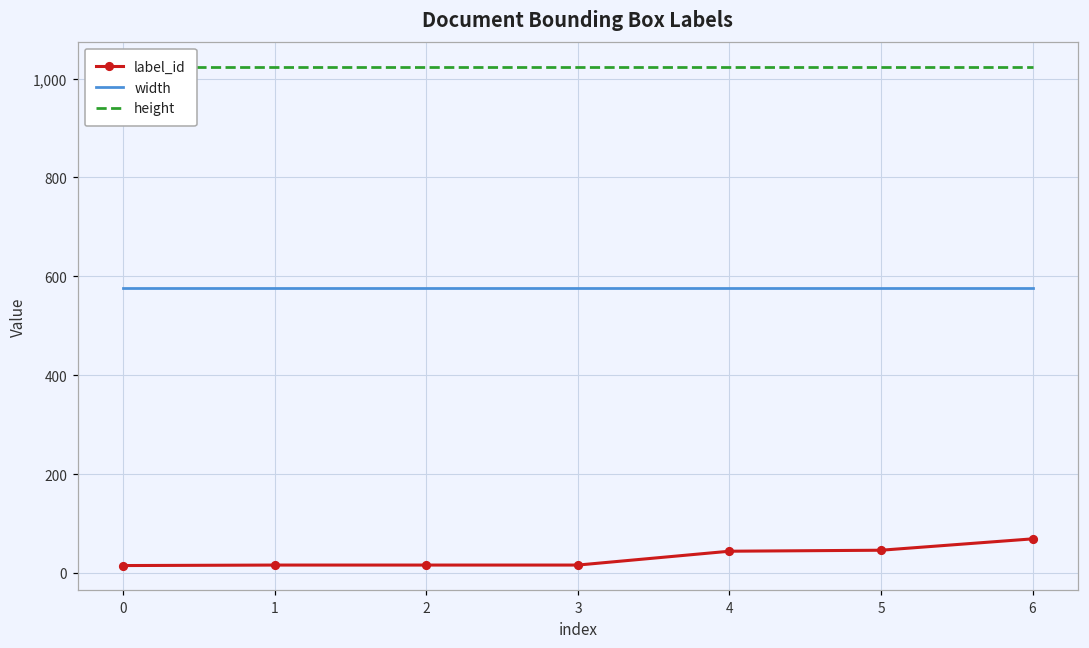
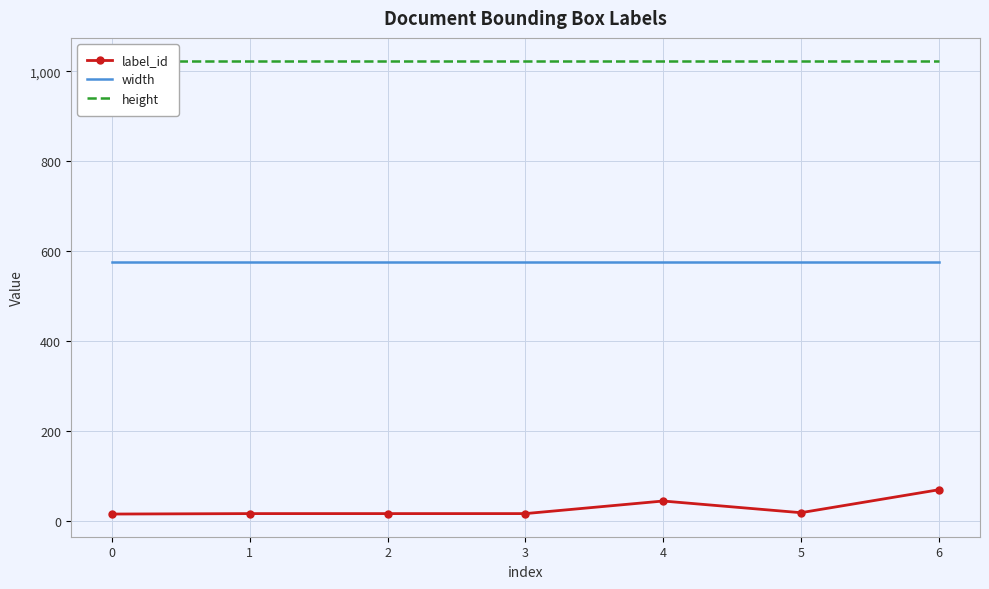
label_id, 5: 50 -> 20
